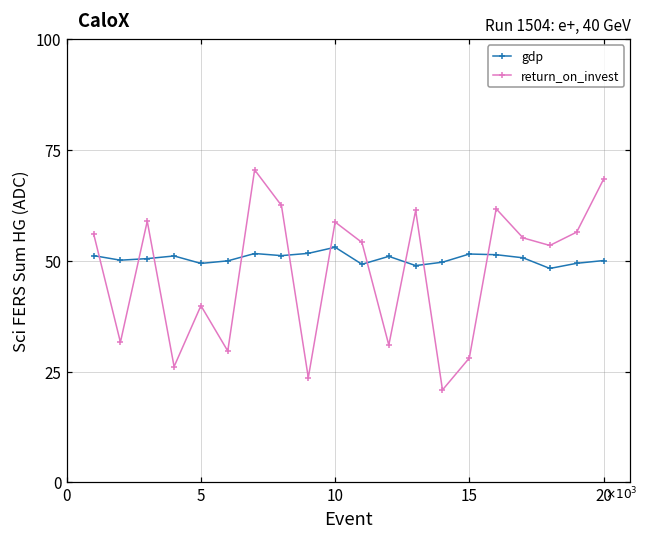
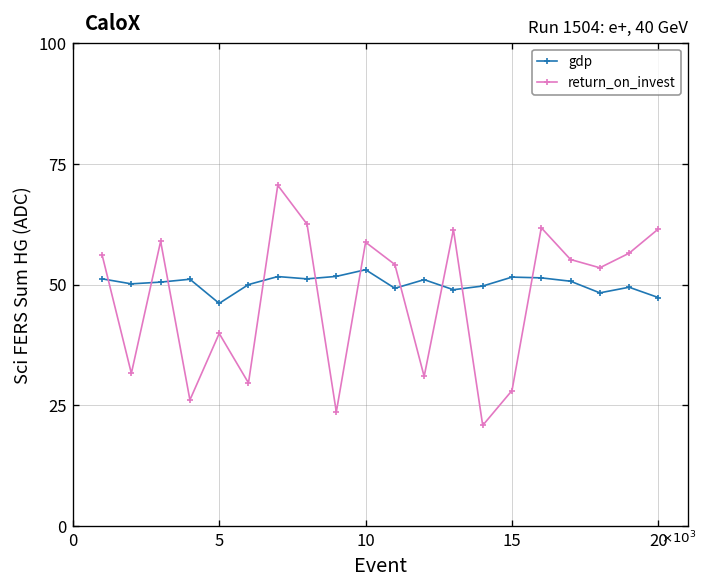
gdp, 5: 49 -> 46
gdp, 20: 50 -> 47
return_on_invest, 20: 68 -> 62
